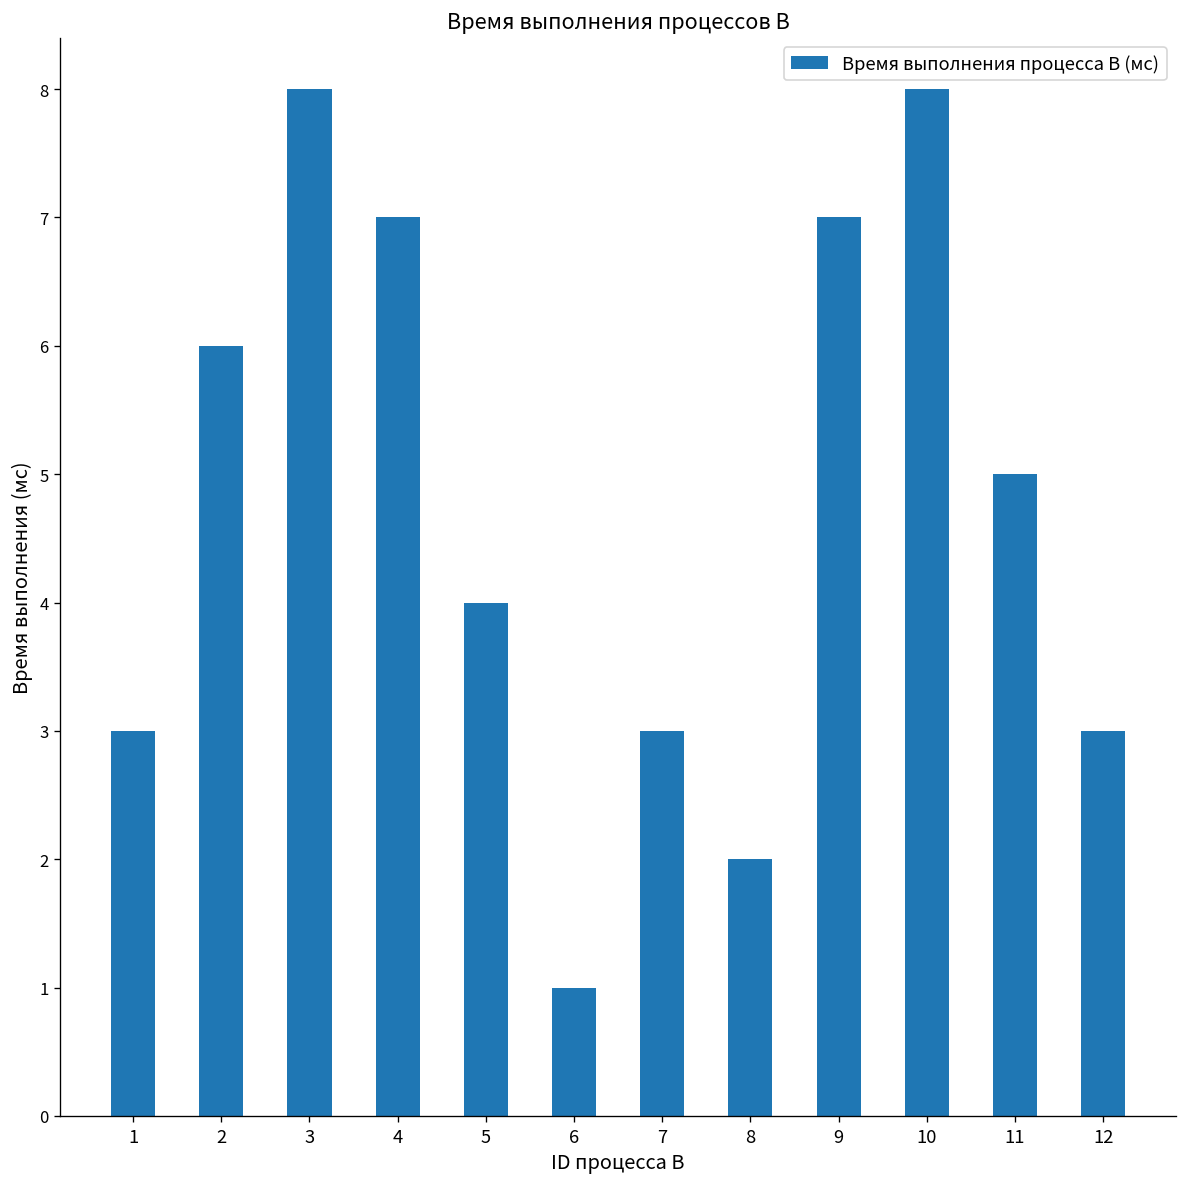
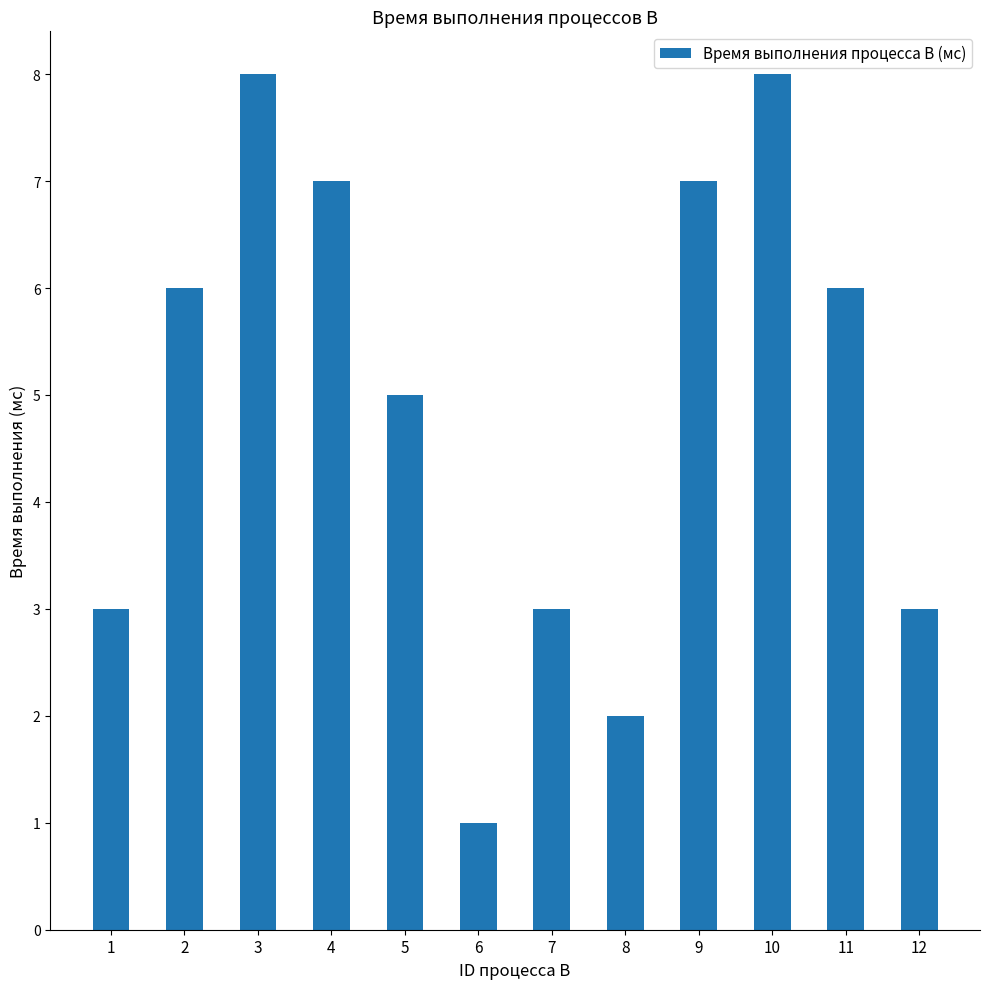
5: 4 -> 5
11: 5 -> 6
